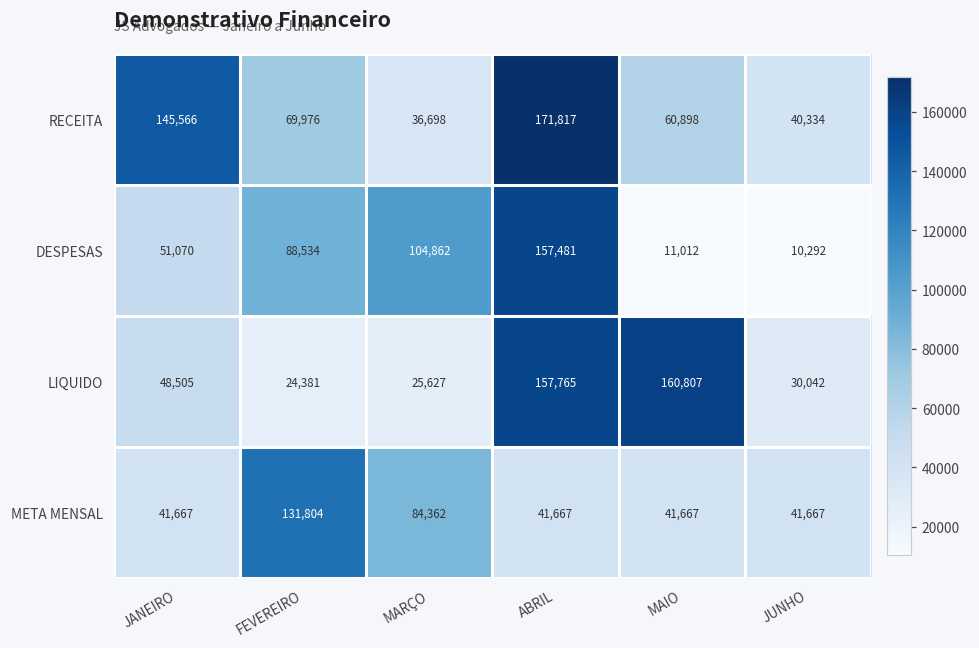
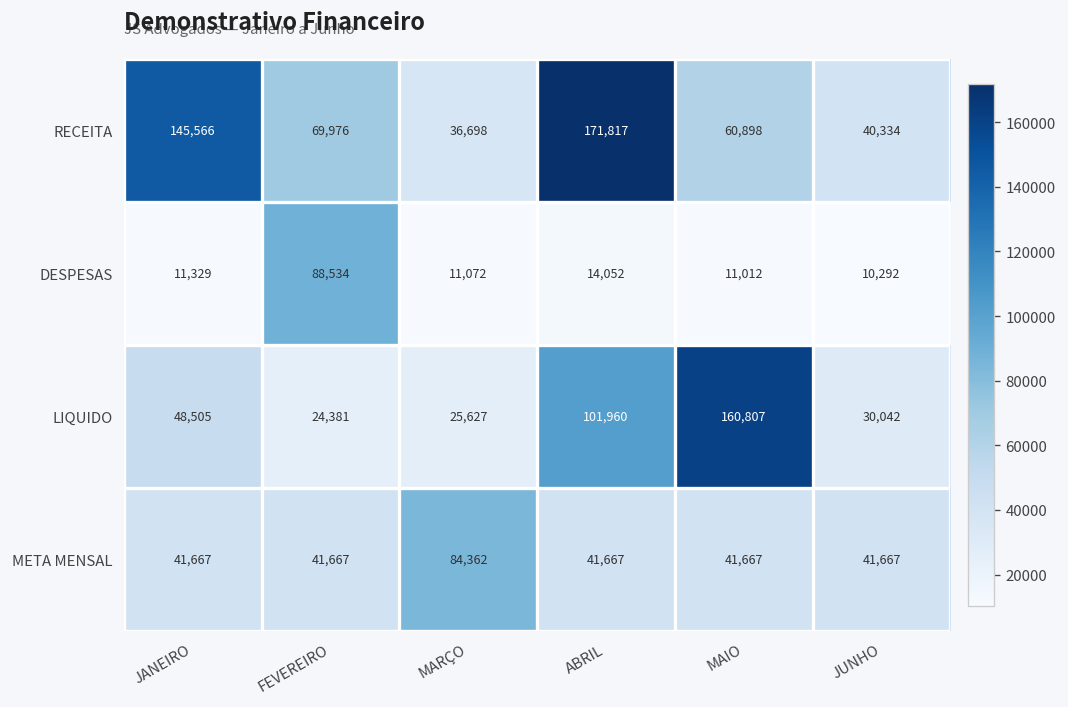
DESPESAS, JANEIRO: 51,070 -> 11,329
DESPESAS, MARÇO: 104,862 -> 11,072
DESPESAS, ABRIL: 157,481 -> 14,052
LIQUIDO, ABRIL: 157,765 -> 101,960
META MENSAL, FEVEREIRO: 131,804 -> 41,667
